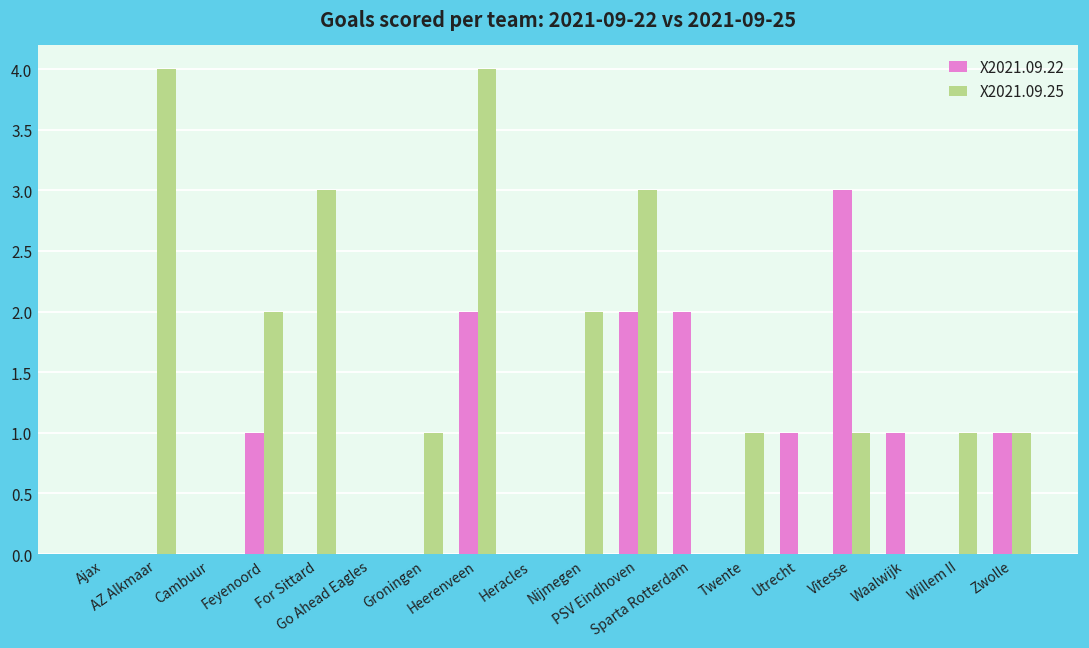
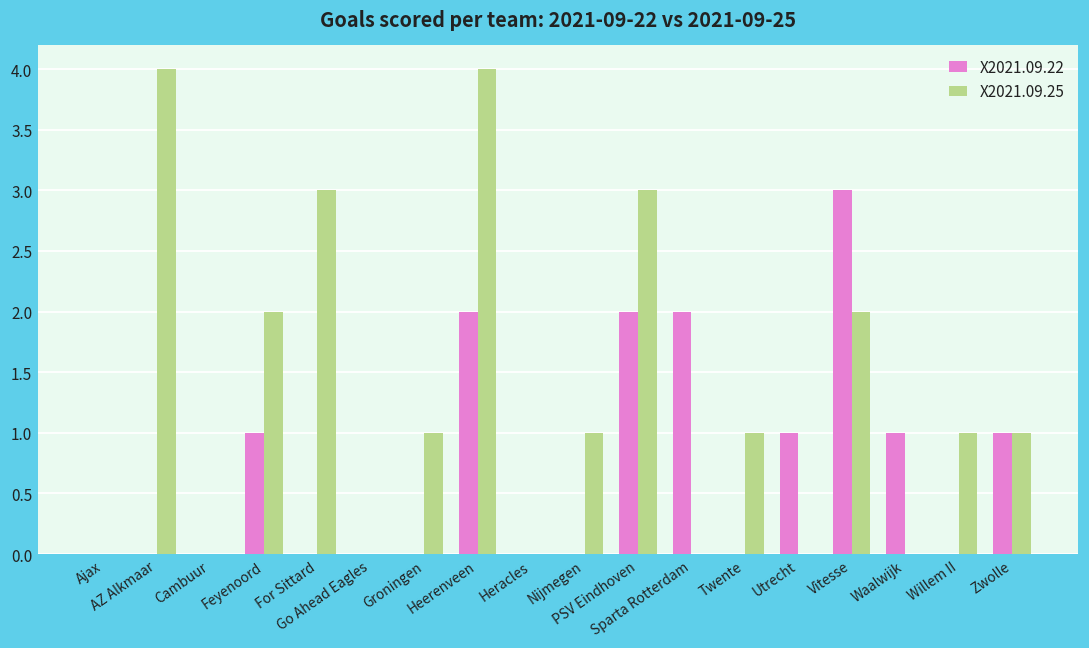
X2021.09.25, Nijmegen: 2 -> 1
X2021.09.25, Vitesse: 1 -> 2
